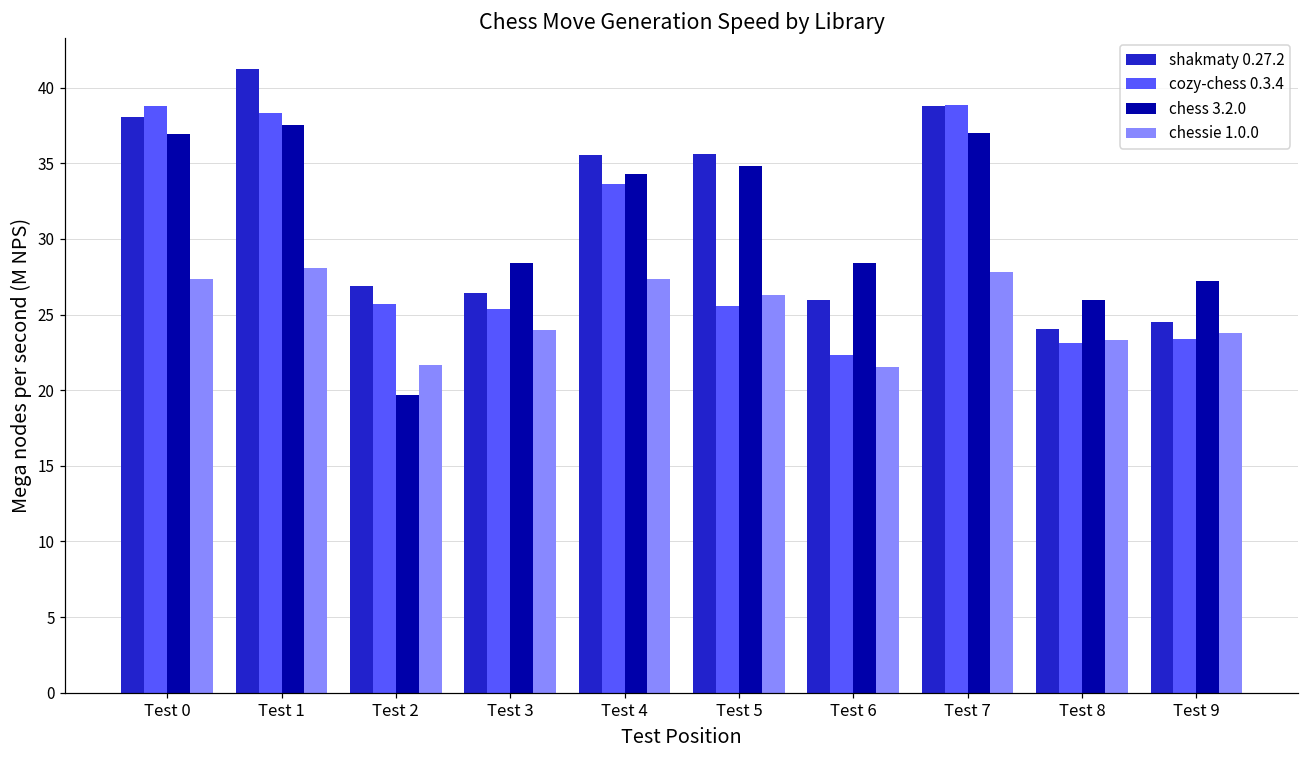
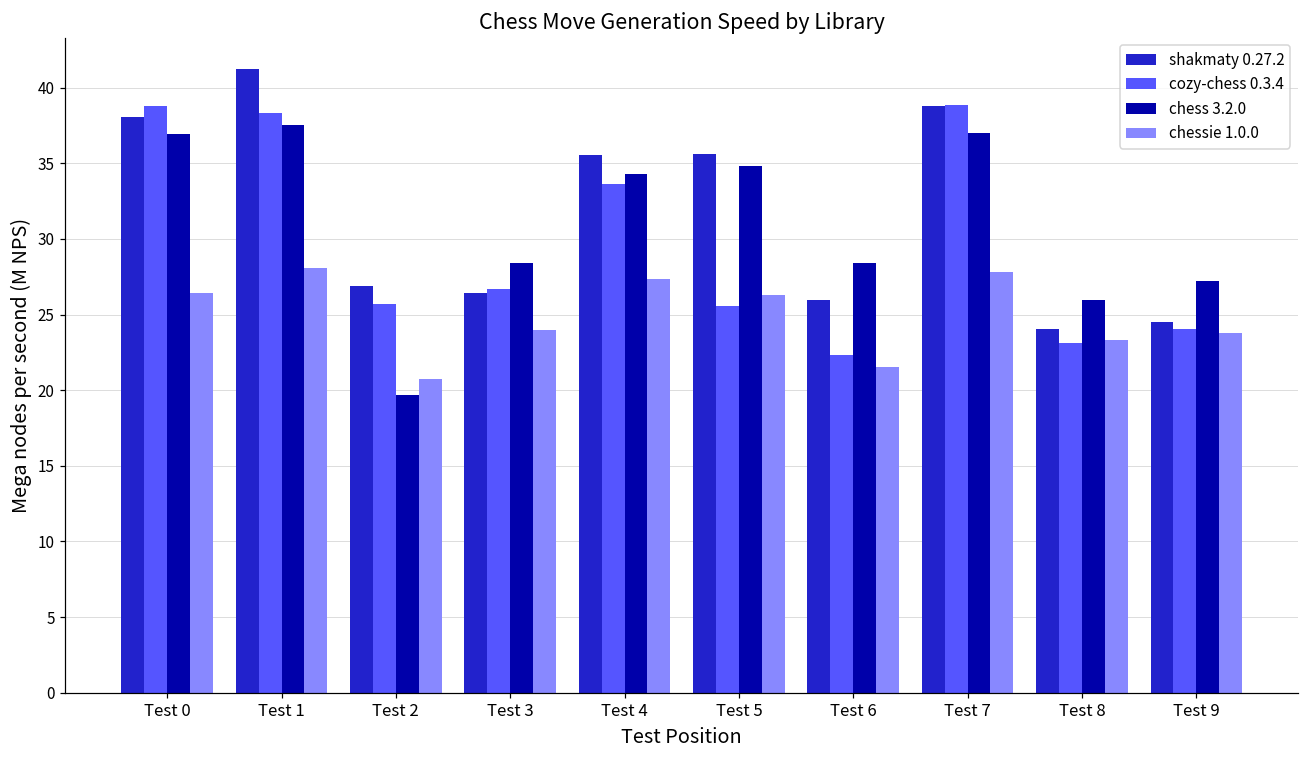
chessie 1.0.0, Test 0: 27.4 -> 26.4
chessie 1.0.0, Test 2: 21.7 -> 20.7
cozy-chess 0.3.4, Test 3: 25.3 -> 26.7
cozy-chess 0.3.4, Test 9: 23.4 -> 24.1
